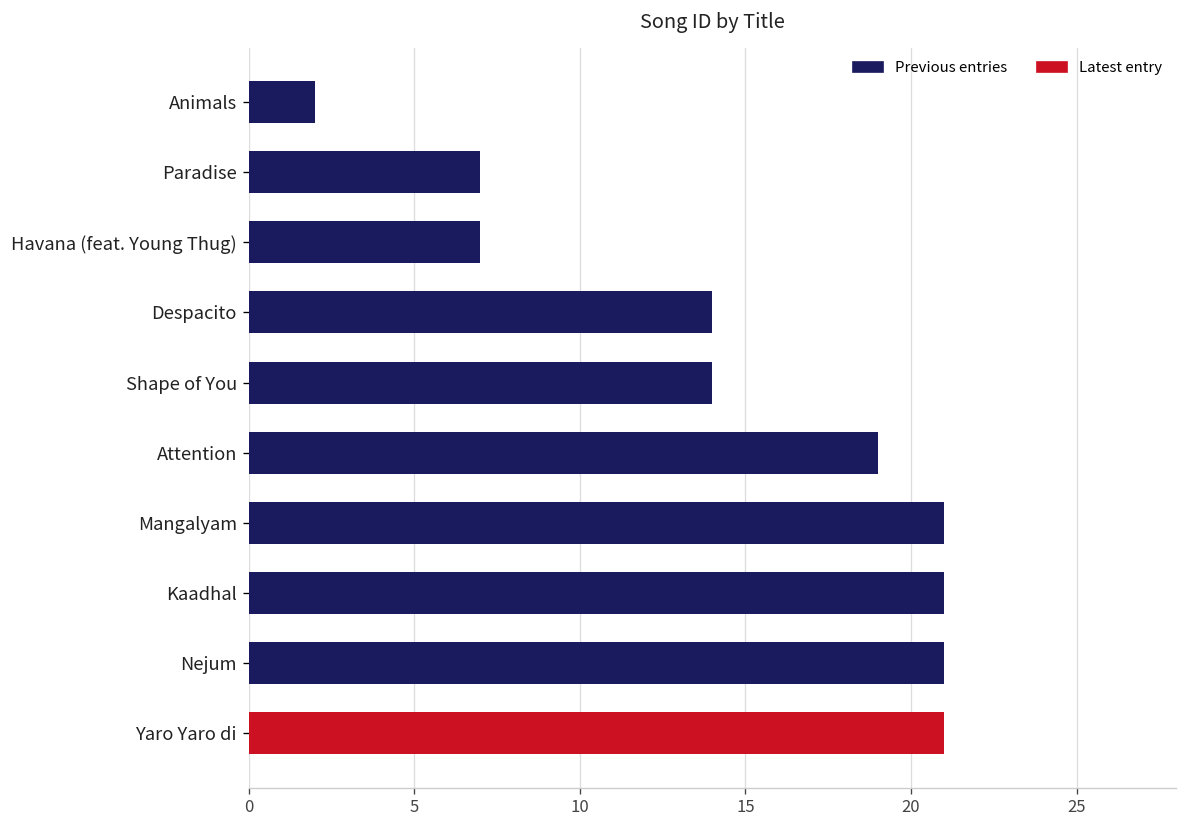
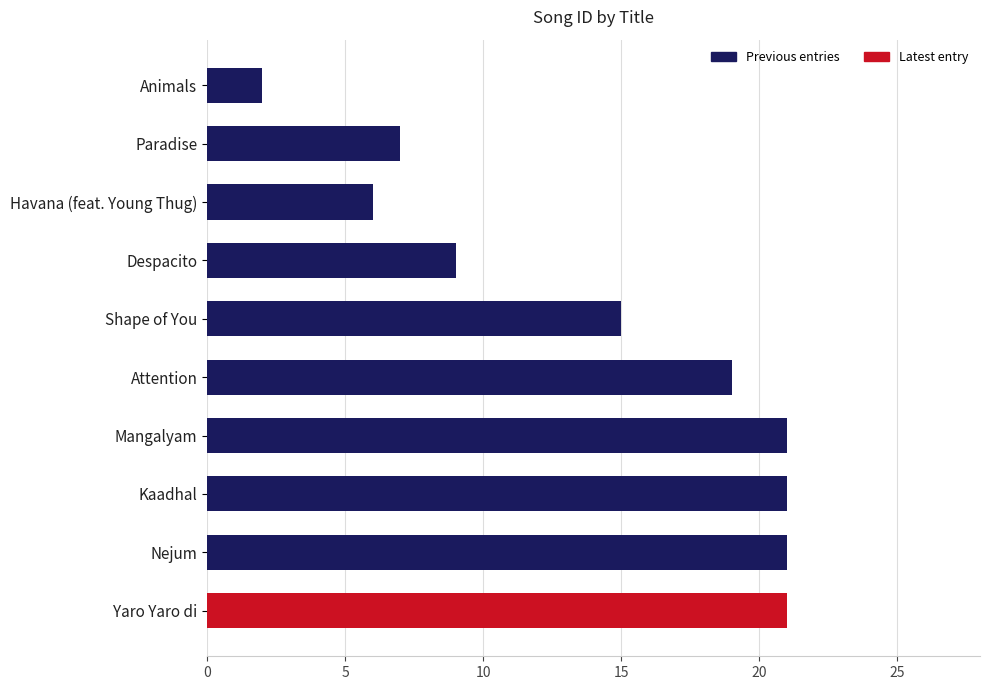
Havana (feat. Young Thug): 7 -> 6
Despacito: 14 -> 9
Shape of You: 14 -> 15
